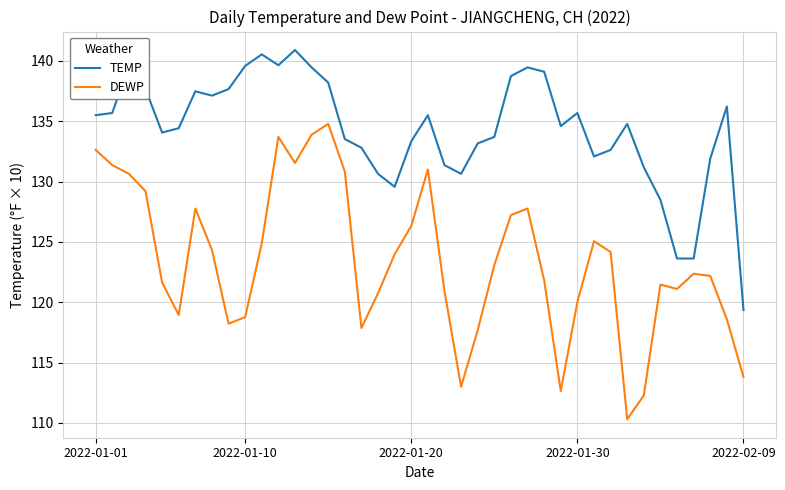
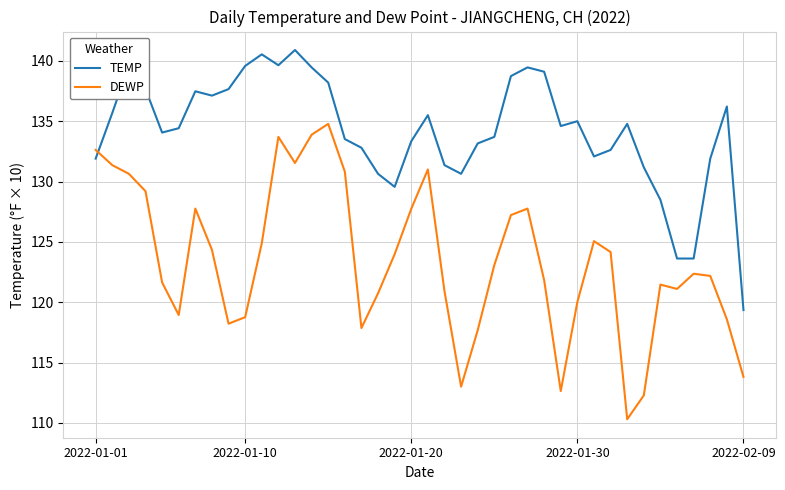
TEMP, 2022-01-01: 135.5 -> 131.9
DEWP, 2022-01-20: 126.3 -> 127.7
TEMP, 2022-01-30: 135.7 -> 135.0
